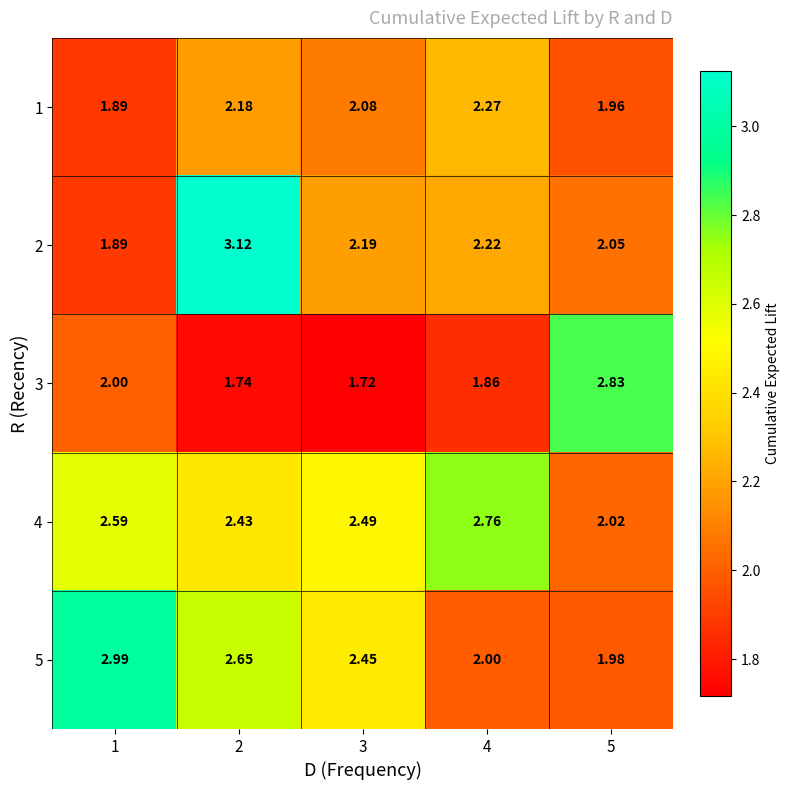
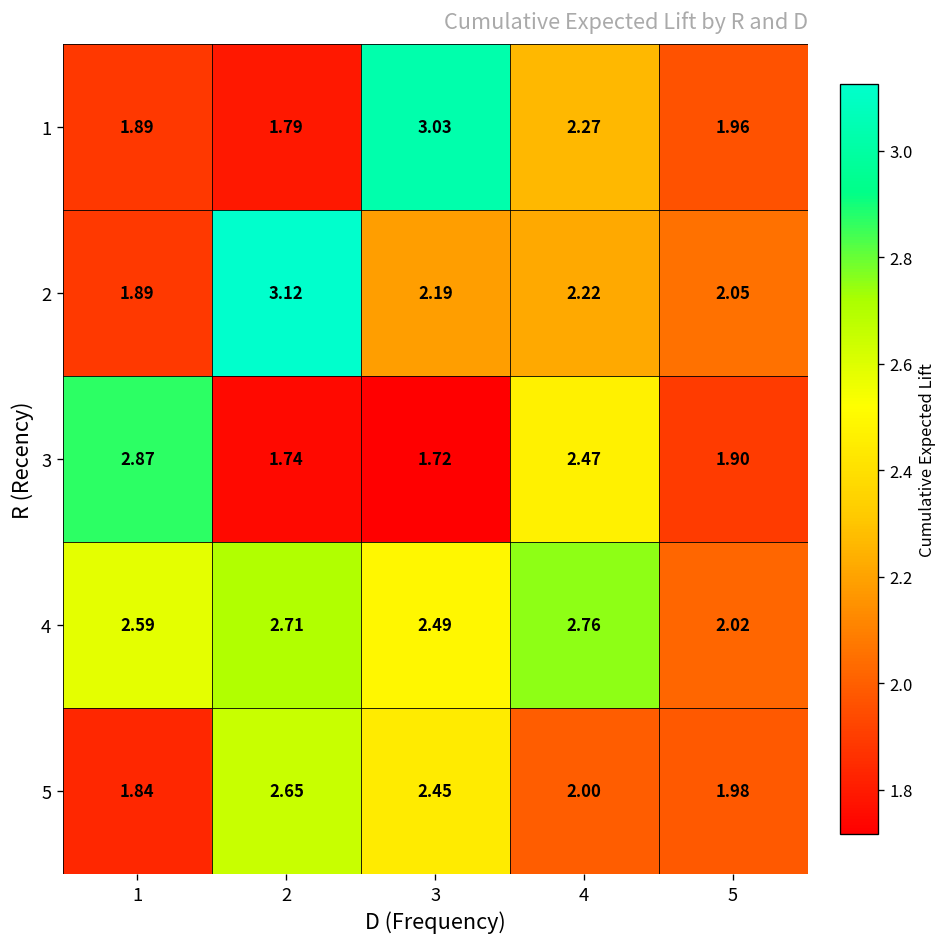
1, 2: 2.18 -> 1.79
1, 3: 2.08 -> 3.03
3, 1: 2.00 -> 2.87
3, 4: 1.86 -> 2.47
3, 5: 2.83 -> 1.90
4, 2: 2.43 -> 2.71
5, 1: 2.99 -> 1.84
